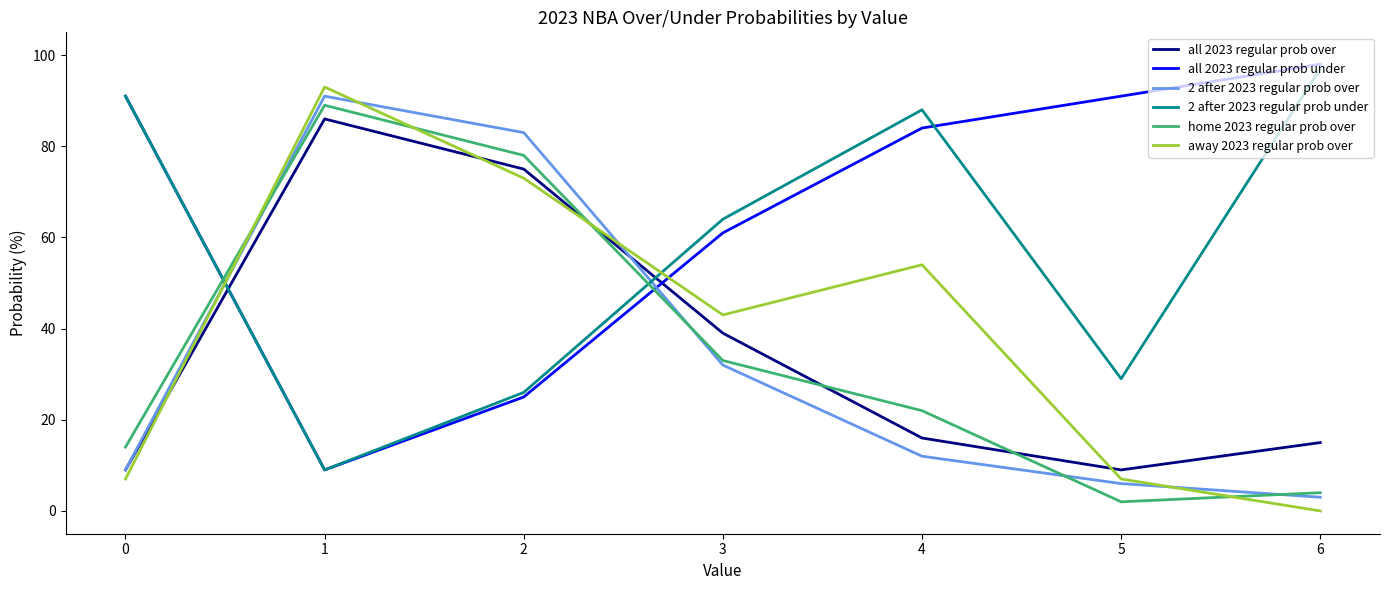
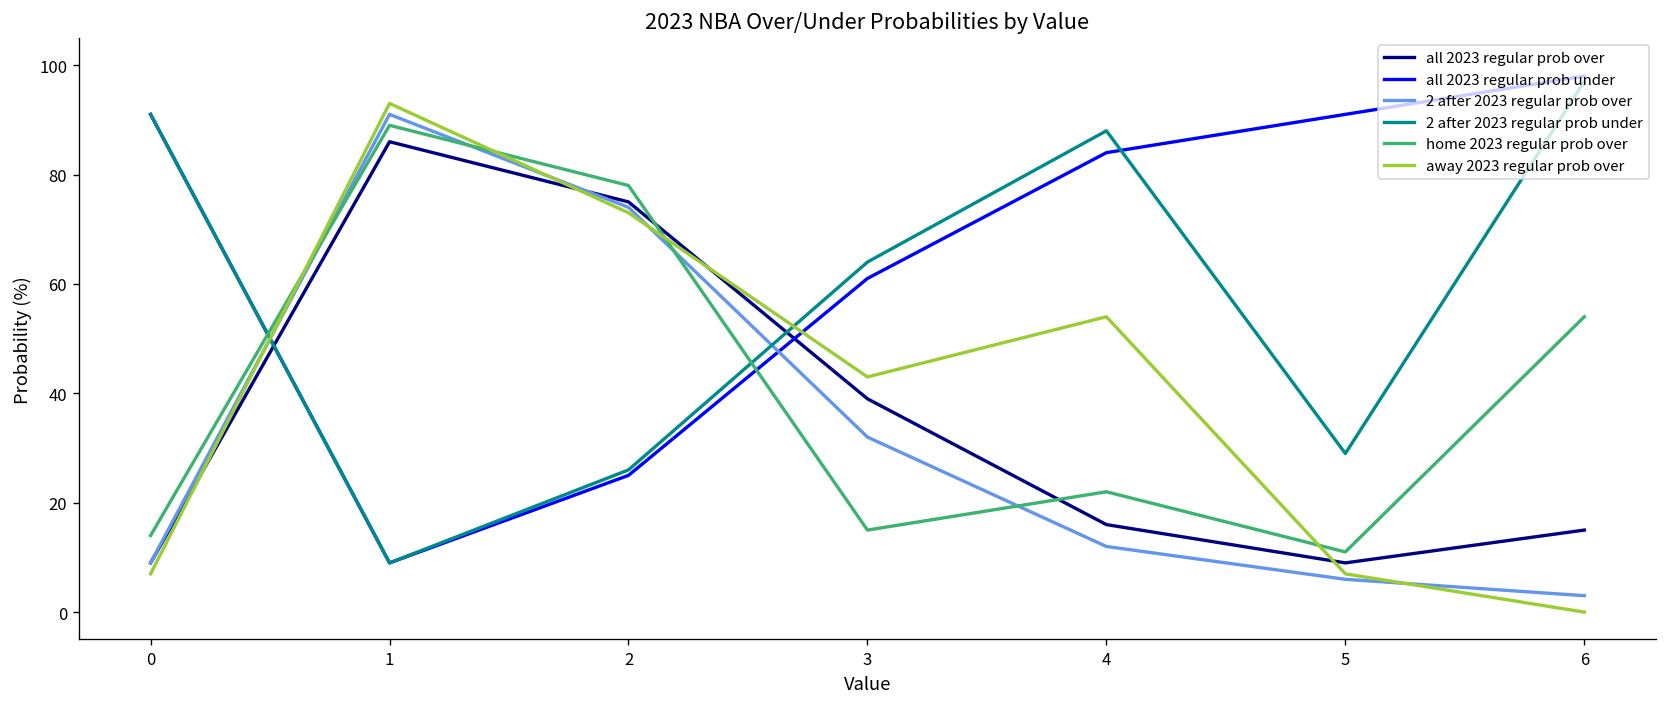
2 after 2023 regular prob over, 2: 83 -> 74
home 2023 regular prob over, 3: 33 -> 15
home 2023 regular prob over, 5: 2 -> 11
home 2023 regular prob over, 6: 4 -> 54
